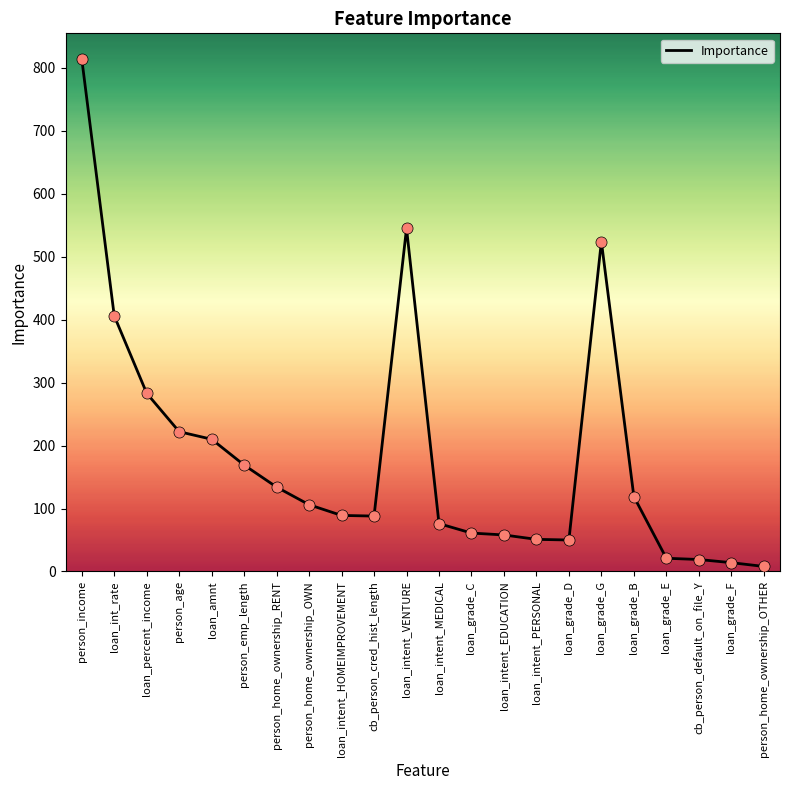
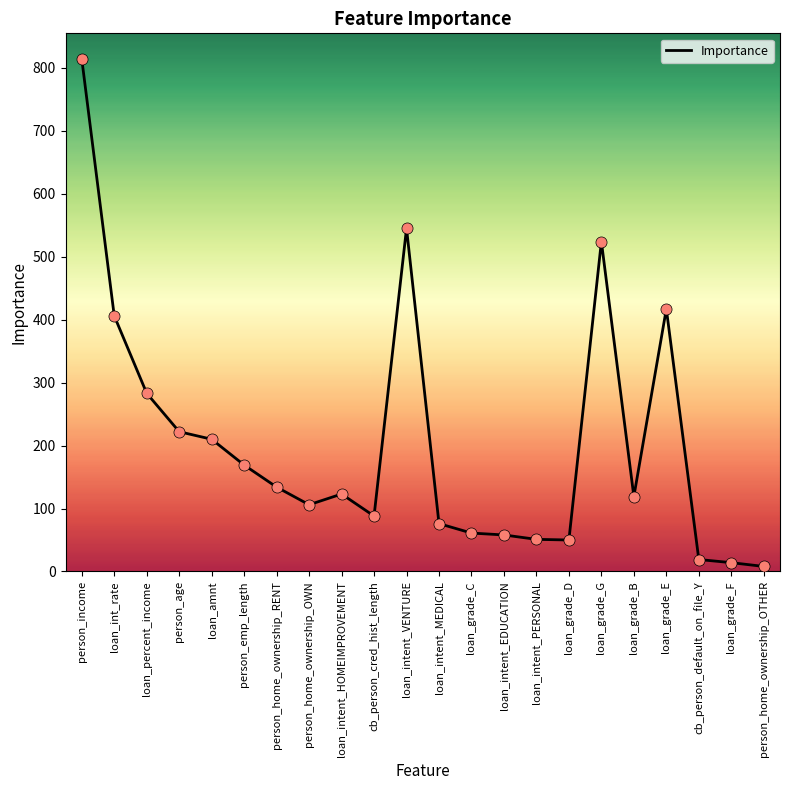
loan_intent_HOMEIMPROVEMENT: 90 -> 120
loan_grade_E: 20 -> 420
